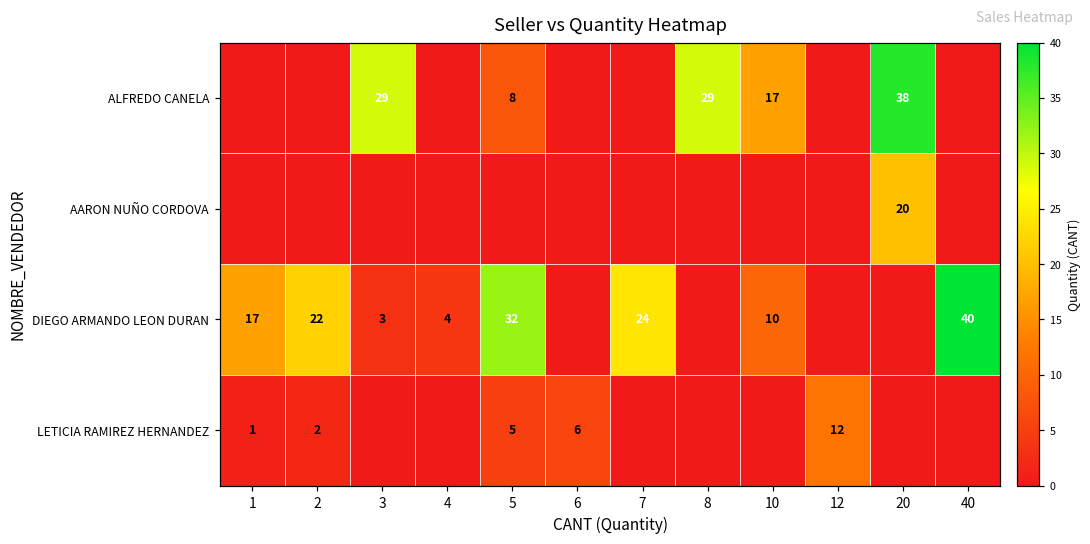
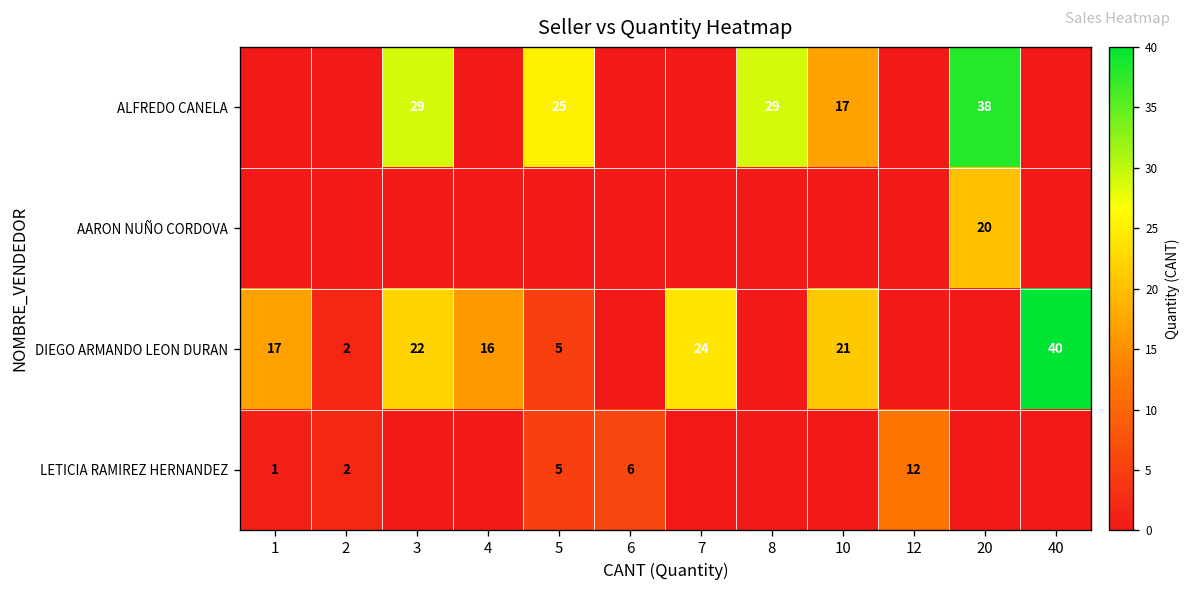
ALFREDO CANELA, 5: 8 -> 25
DIEGO ARMANDO LEON DURAN, 2: 22 -> 2
DIEGO ARMANDO LEON DURAN, 3: 3 -> 22
DIEGO ARMANDO LEON DURAN, 4: 4 -> 16
DIEGO ARMANDO LEON DURAN, 5: 32 -> 5
DIEGO ARMANDO LEON DURAN, 10: 10 -> 21
